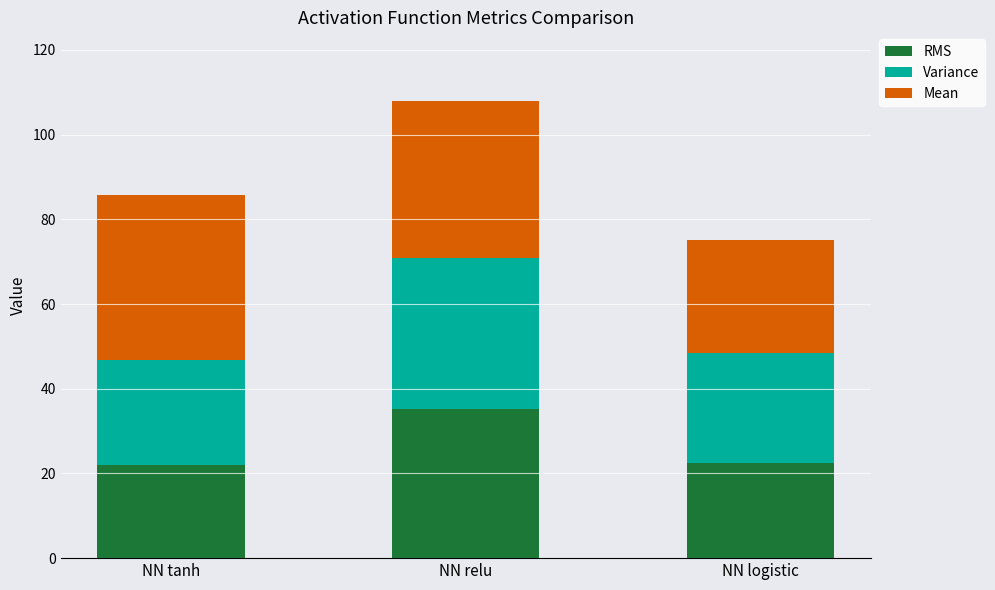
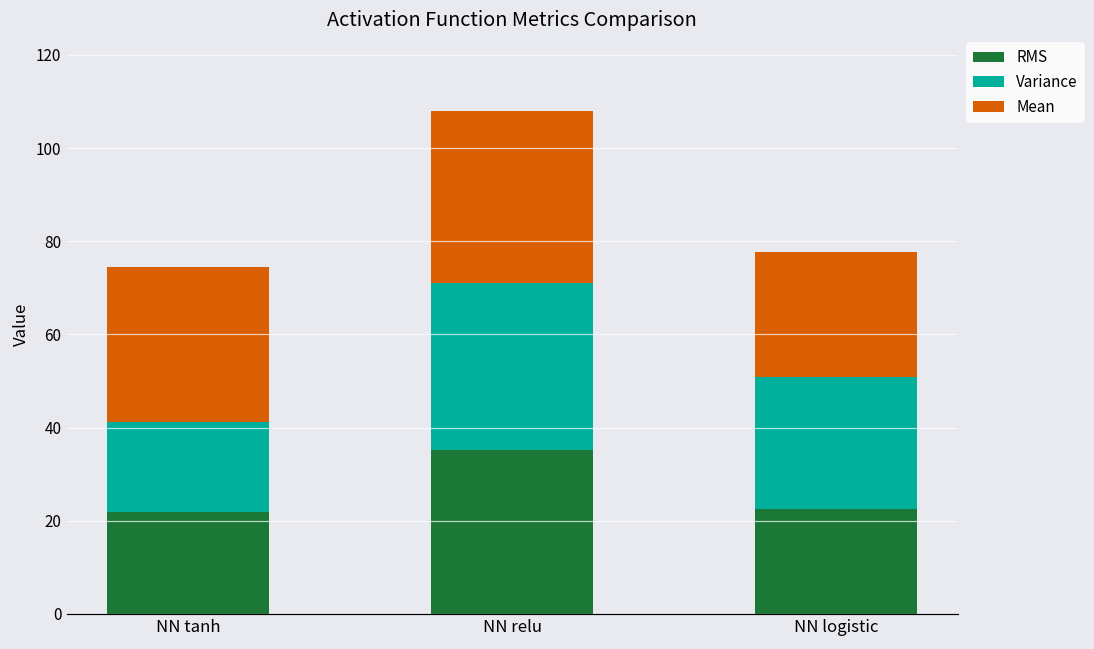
Variance, NN tanh: 25 -> 19
Mean, NN tanh: 39 -> 33
Variance, NN logistic: 26 -> 29
